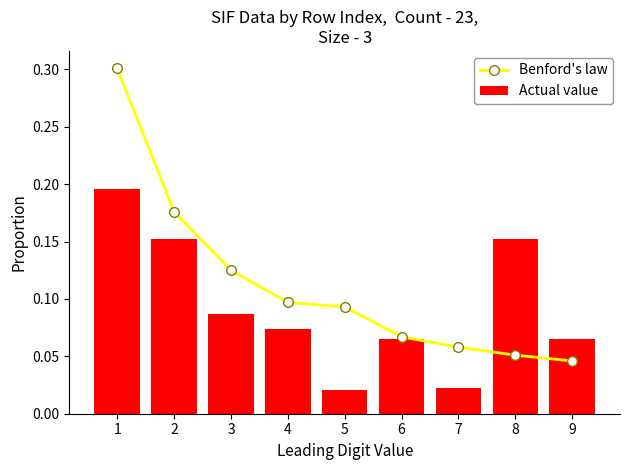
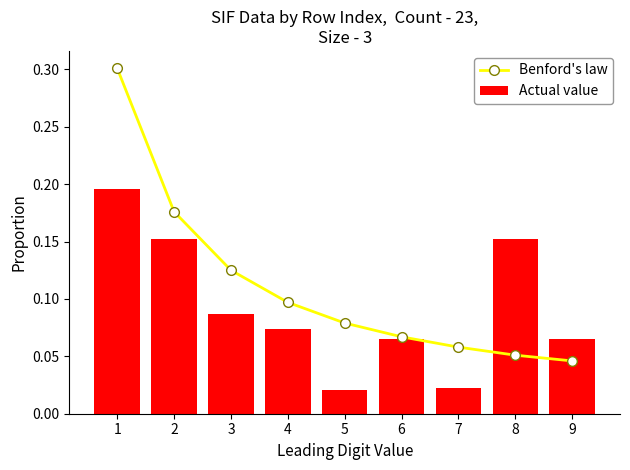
Benford's law, 5: 0.093 -> 0.079
